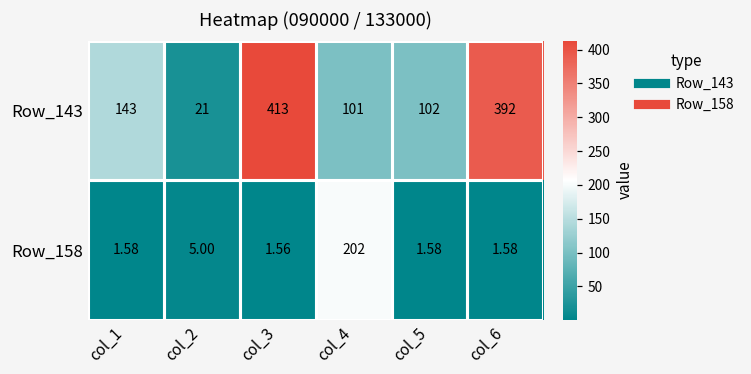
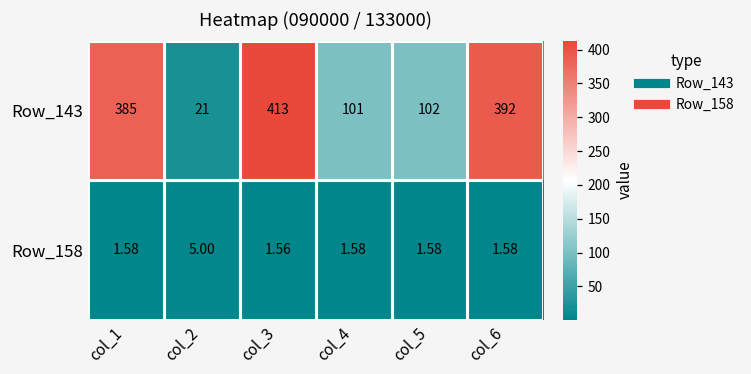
Row_143, col_1: 143 -> 385
Row_158, col_4: 202 -> 1.58
